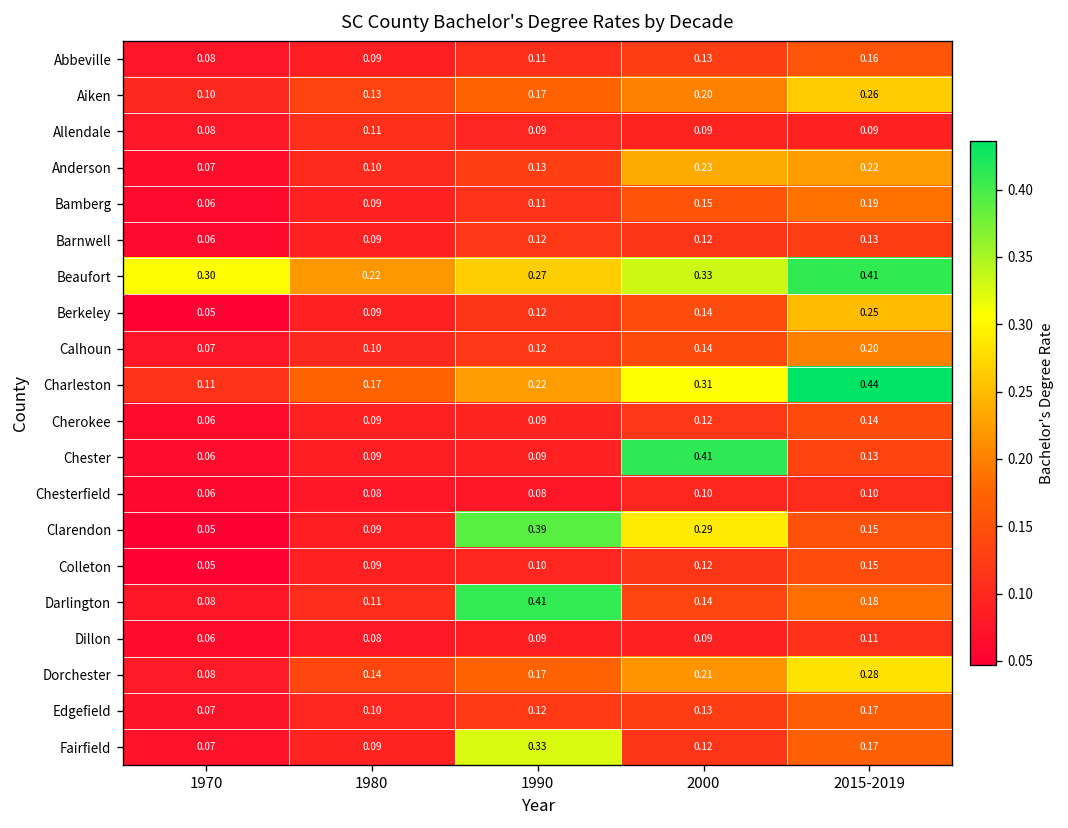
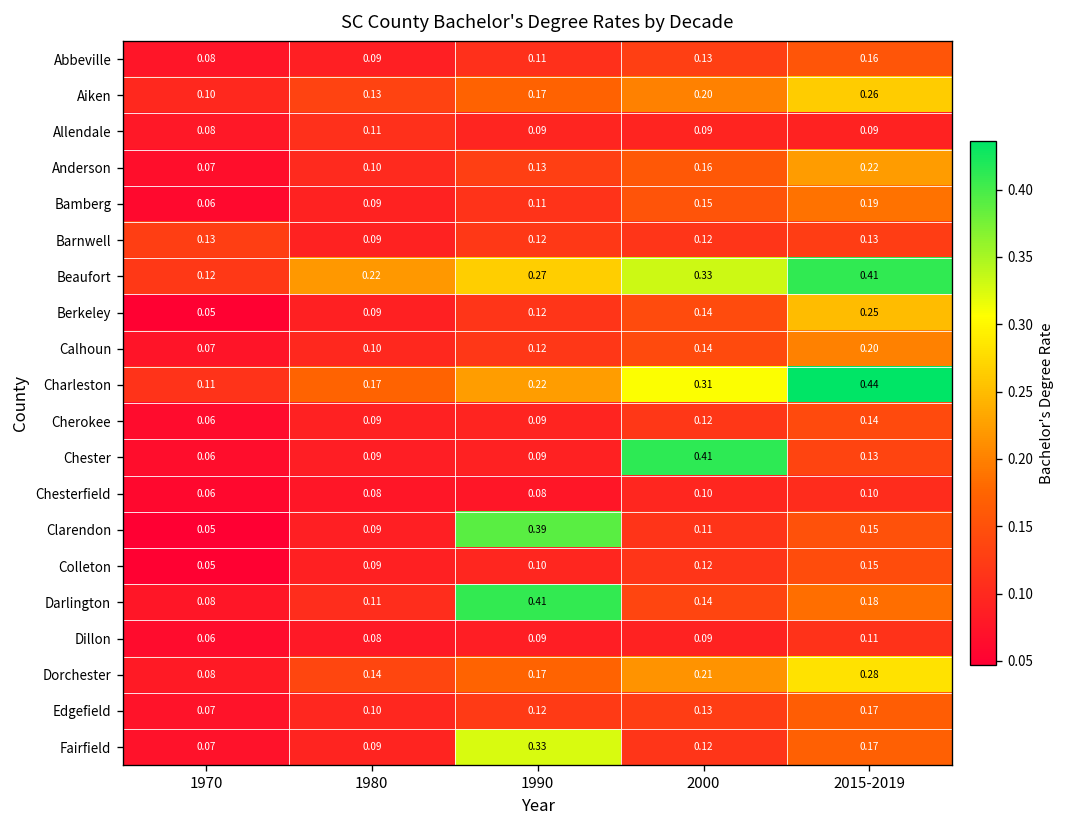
Anderson, 2000: 0.23 -> 0.16
Barnwell, 1970: 0.06 -> 0.13
Beaufort, 1970: 0.30 -> 0.12
Clarendon, 2000: 0.29 -> 0.11
